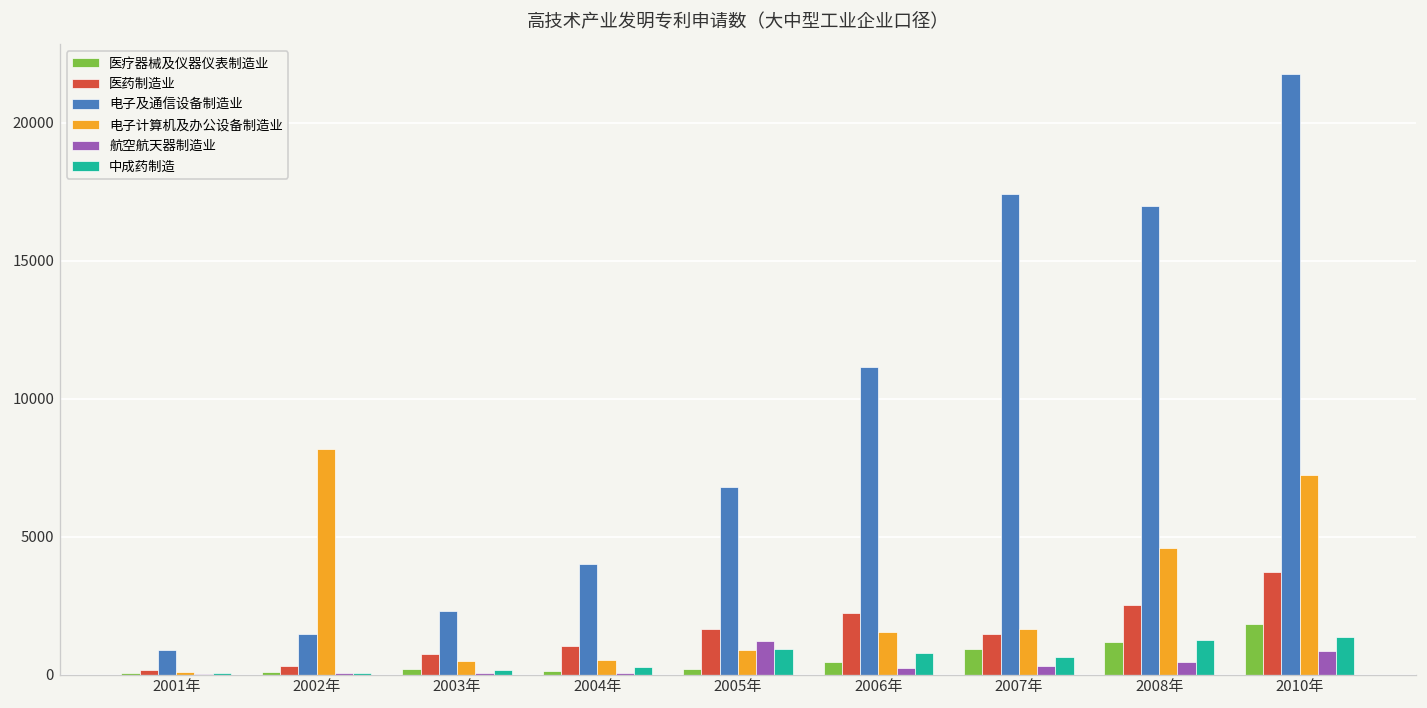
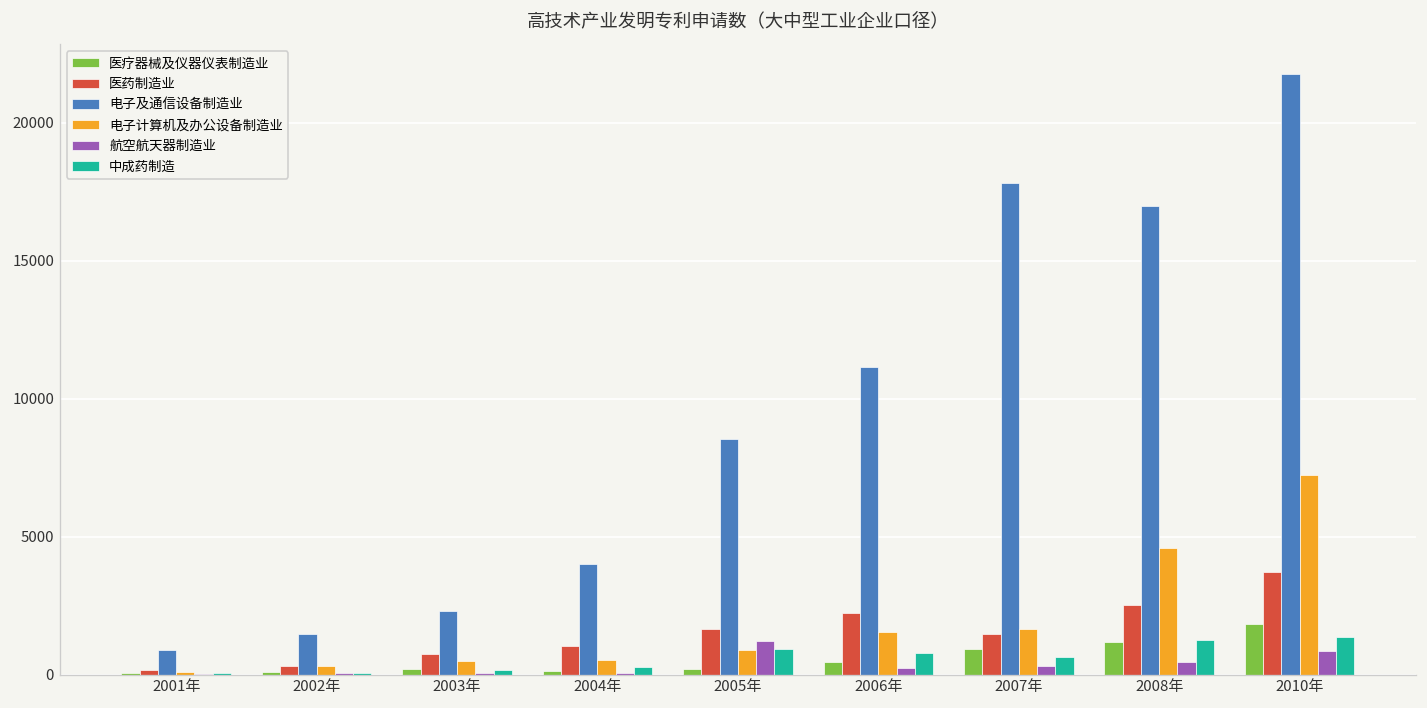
电子计算机及办公设备制造业, 2002年: 8200 -> 300
电子及通信设备制造业, 2005年: 6800 -> 8500
电子及通信设备制造业, 2007年: 17400 -> 17800
